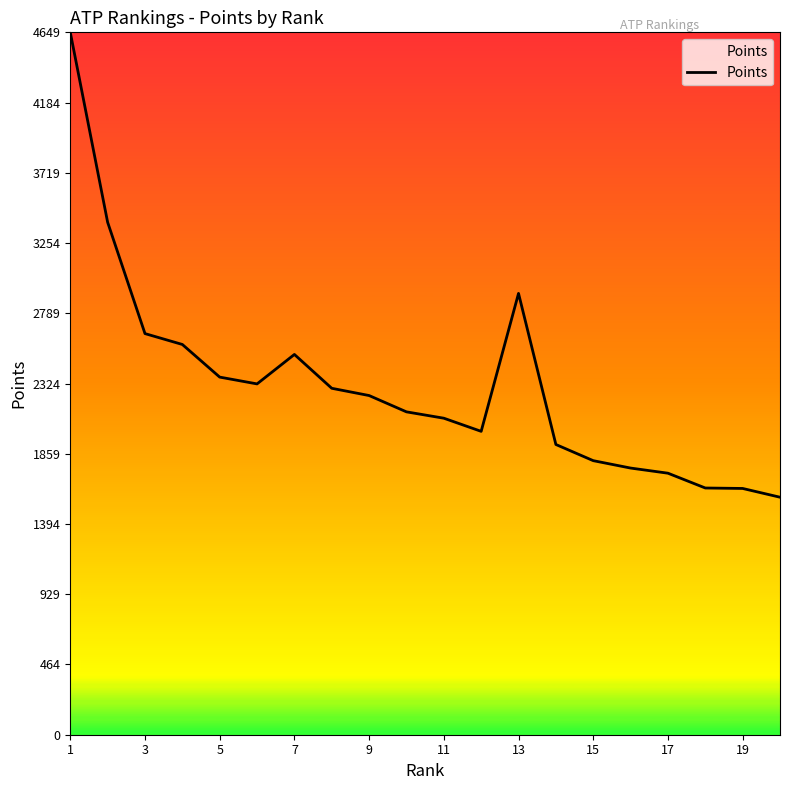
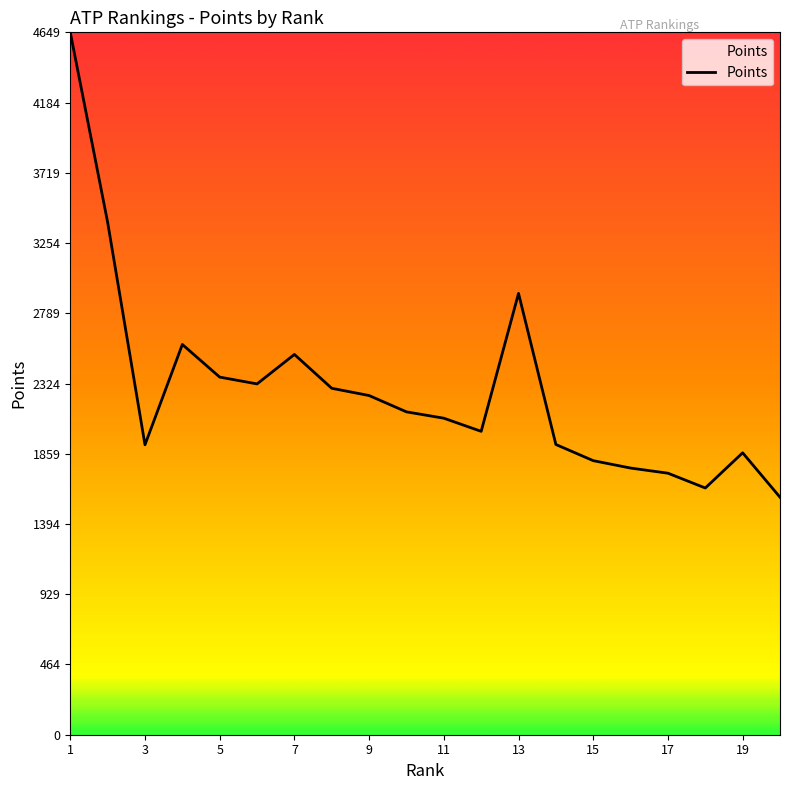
3: 2660 -> 1920
19: 1630 -> 1870
